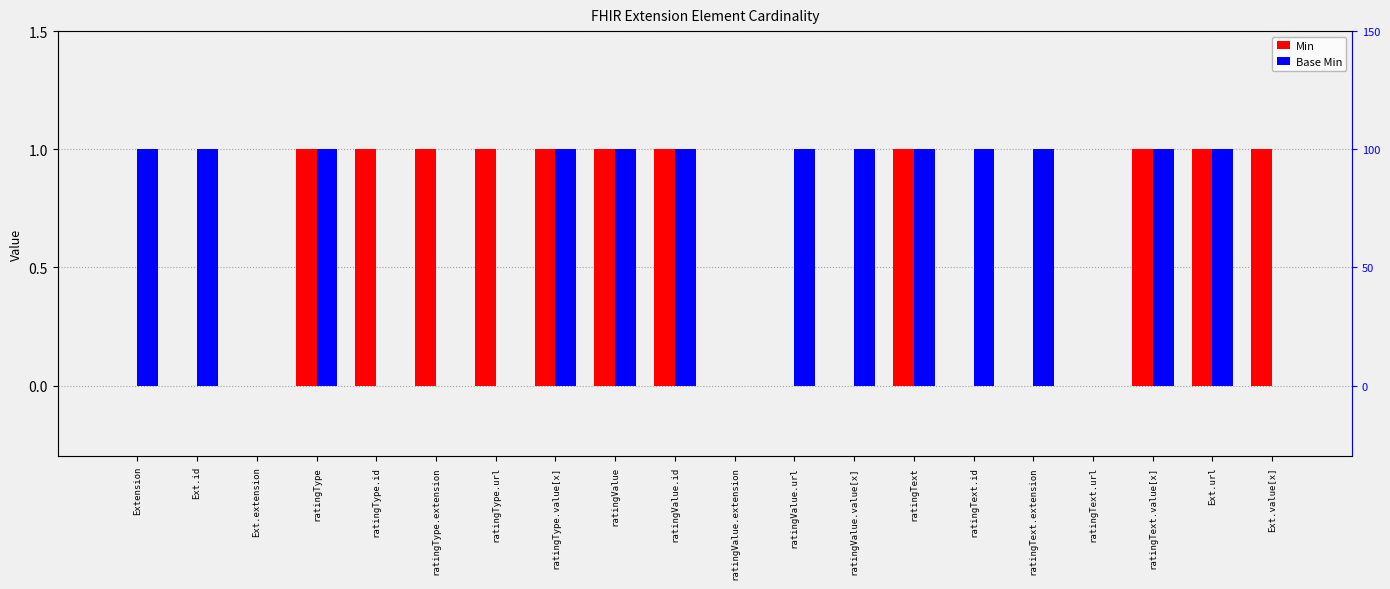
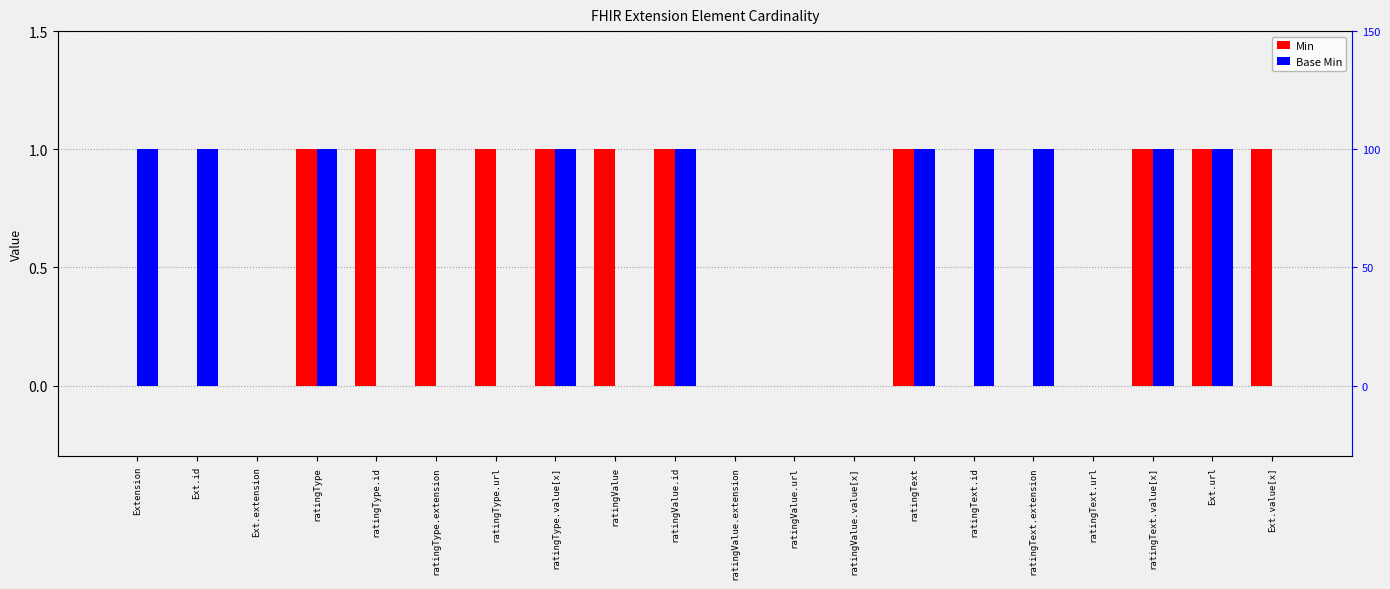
Base Min, ratingValue: 1 -> 0
Base Min, ratingValue.url: 1 -> 0
Base Min, ratingValue.value[x]: 1 -> 0
